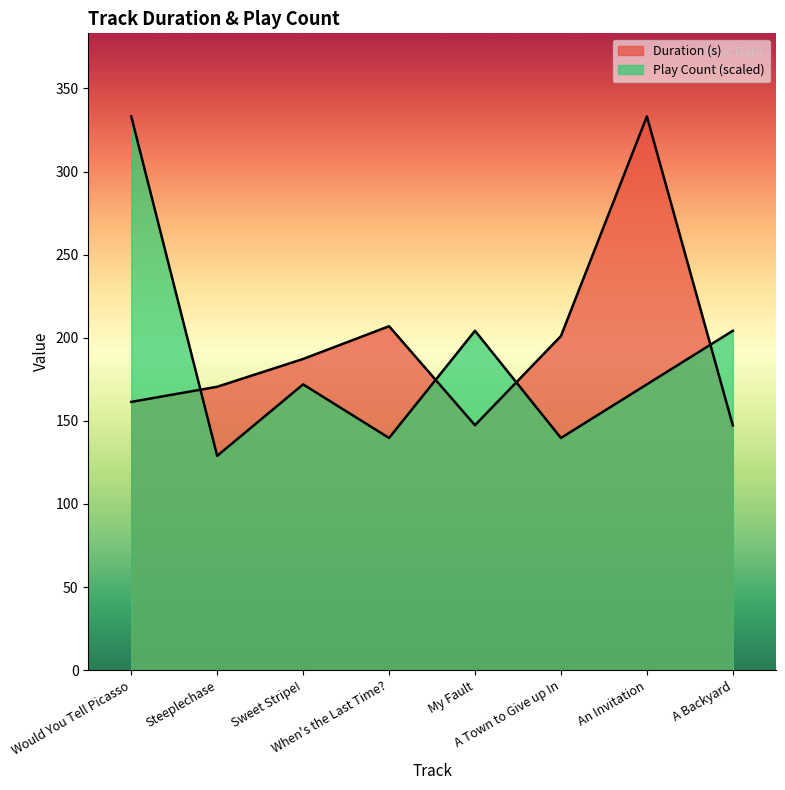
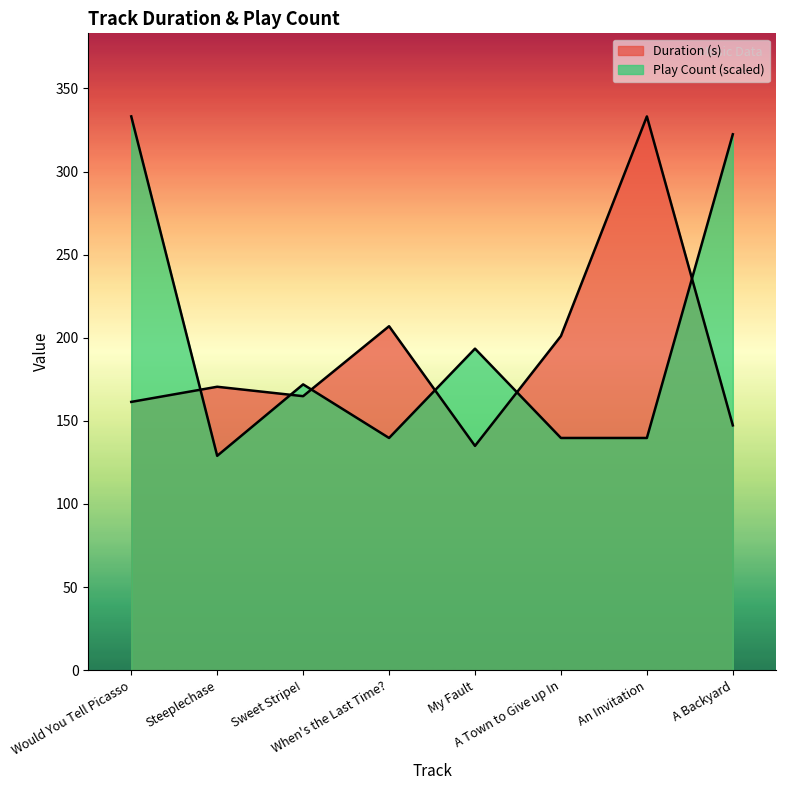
Duration (s), Sweet Stripe!: 187 -> 165
Duration (s), My Fault: 147 -> 135
Play Count (scaled), My Fault: 204 -> 193
Play Count (scaled), An Invitation: 172 -> 140
Play Count (scaled), A Backyard: 204 -> 322
